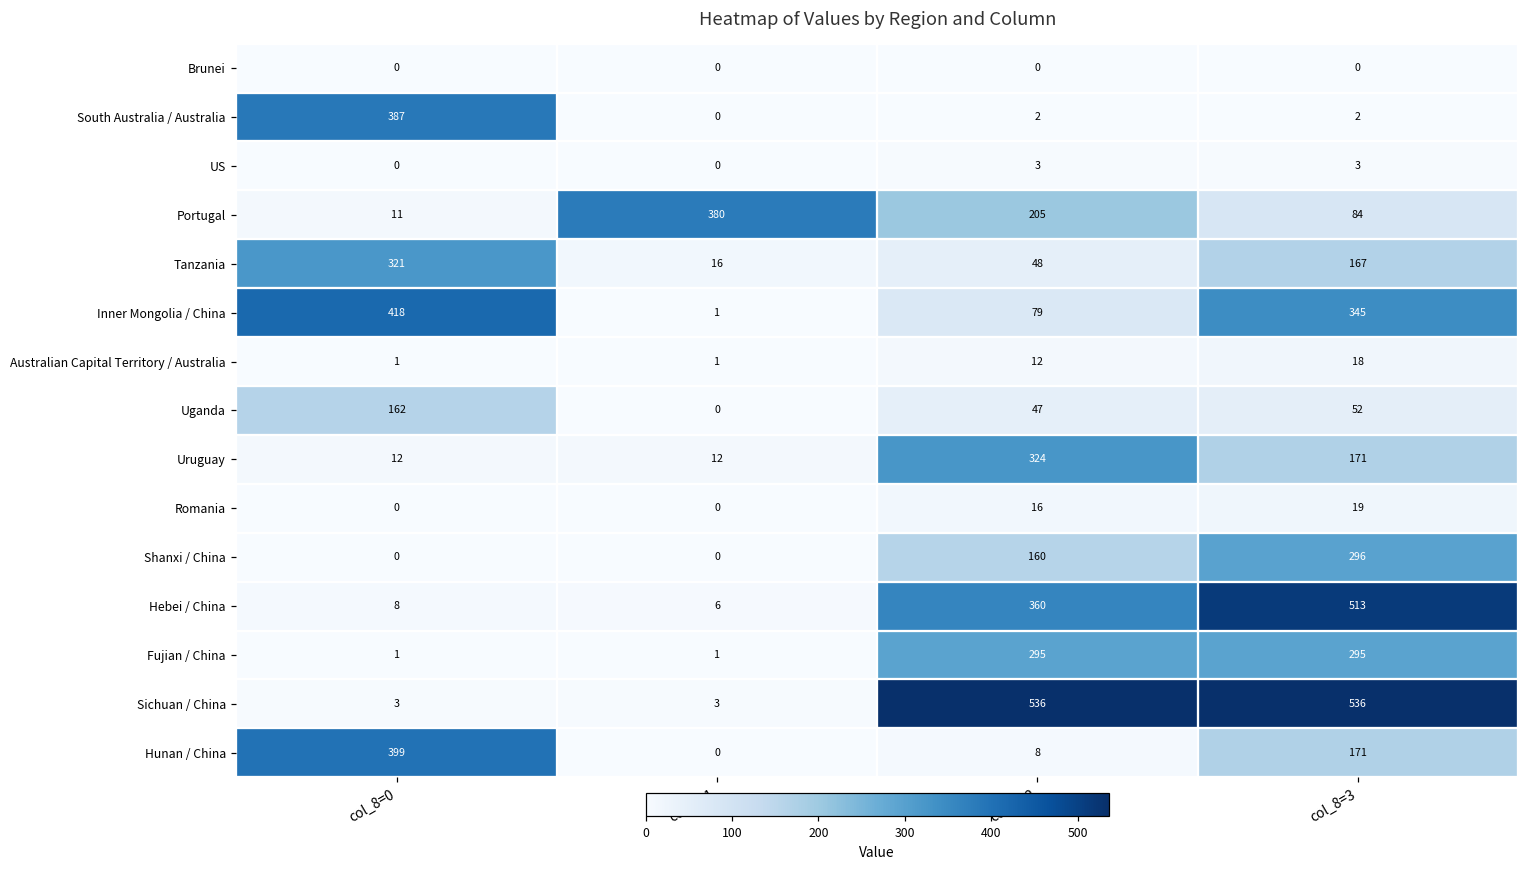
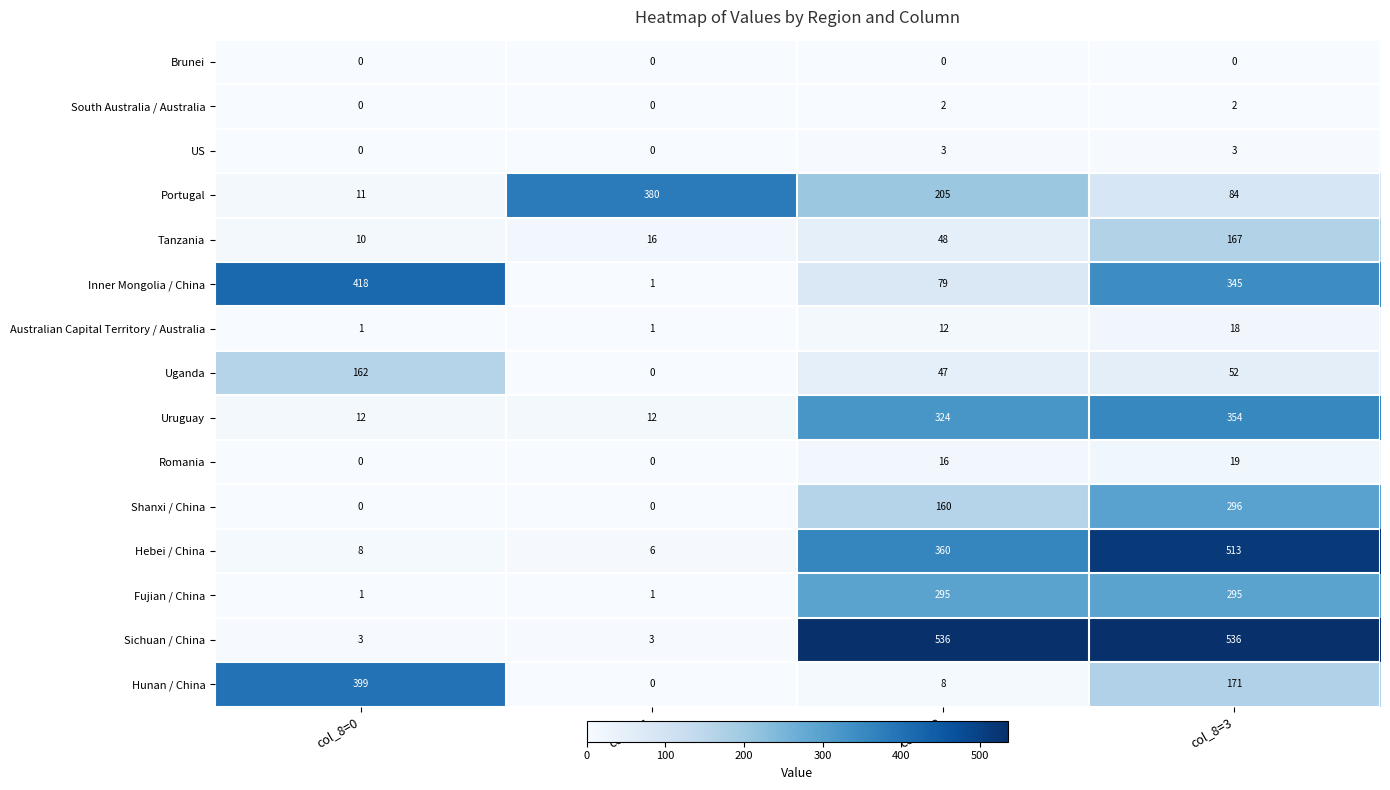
South Australia / Australia, col_8=0: 387 -> 0
Tanzania, col_8=0: 321 -> 10
Uruguay, col_8=3: 171 -> 354
